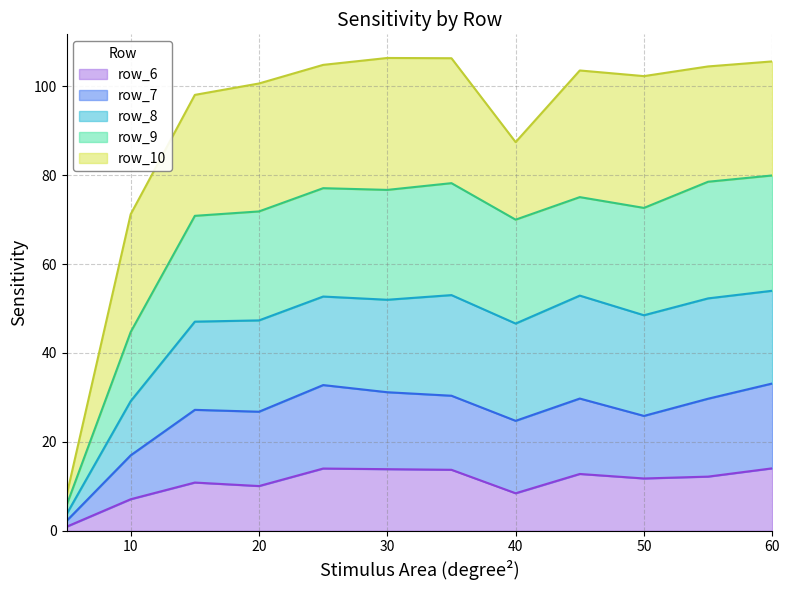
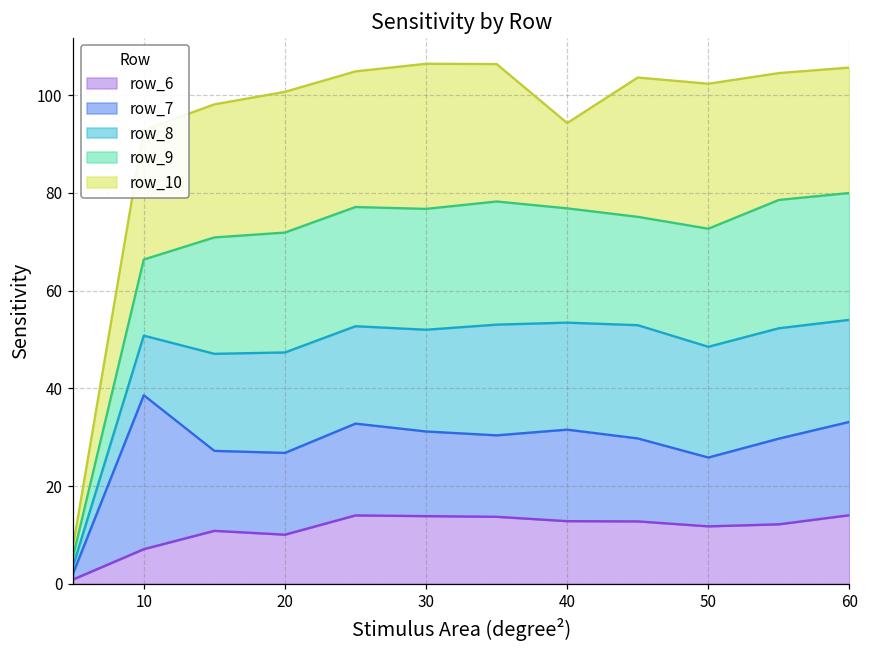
row_7, 10: 10 -> 31
row_6, 40: 8 -> 13
row_7, 40: 16 -> 19
